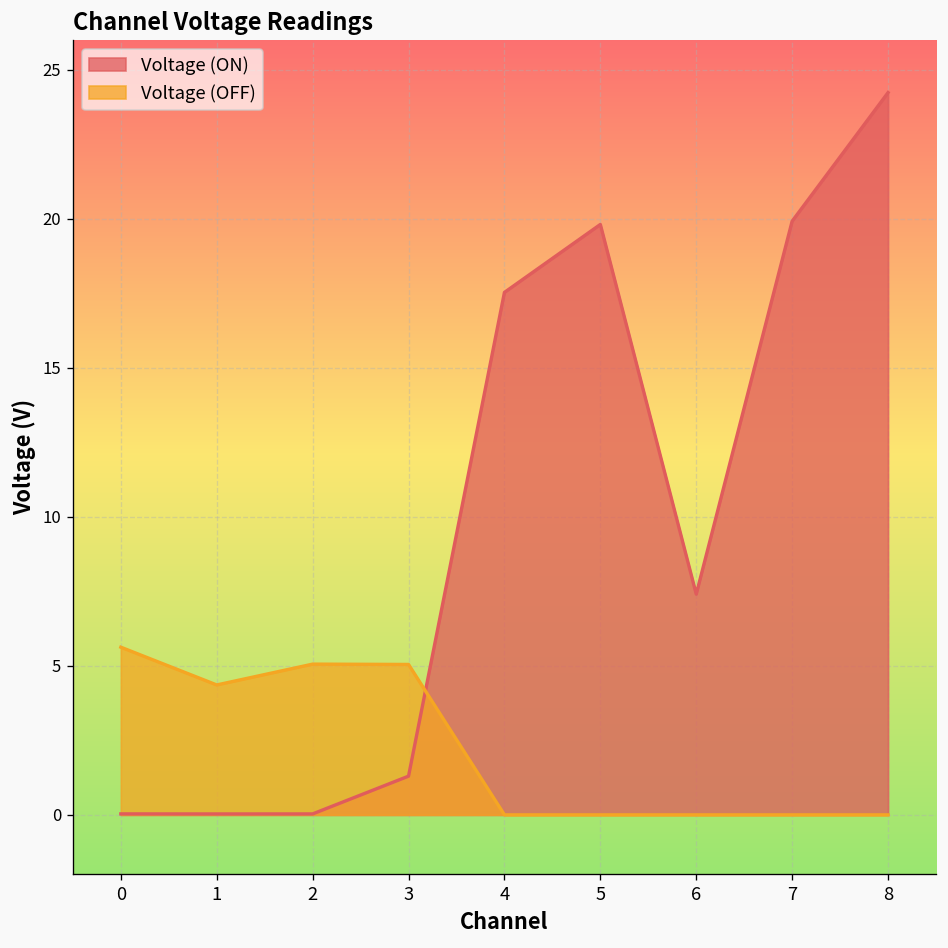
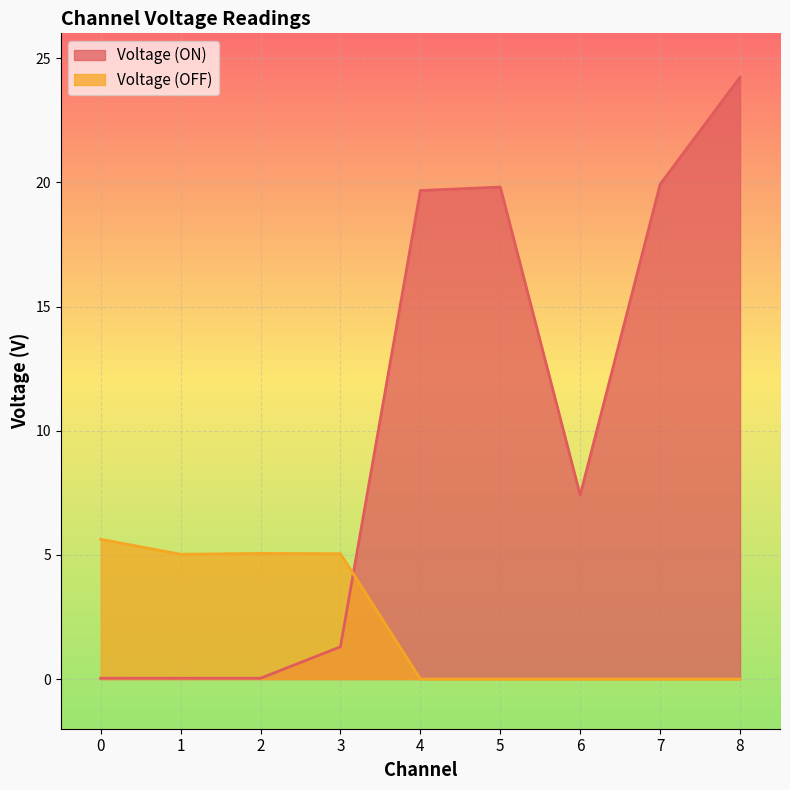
Voltage (OFF), 1: 4.4 -> 5.0
Voltage (ON), 4: 17.5 -> 19.7
